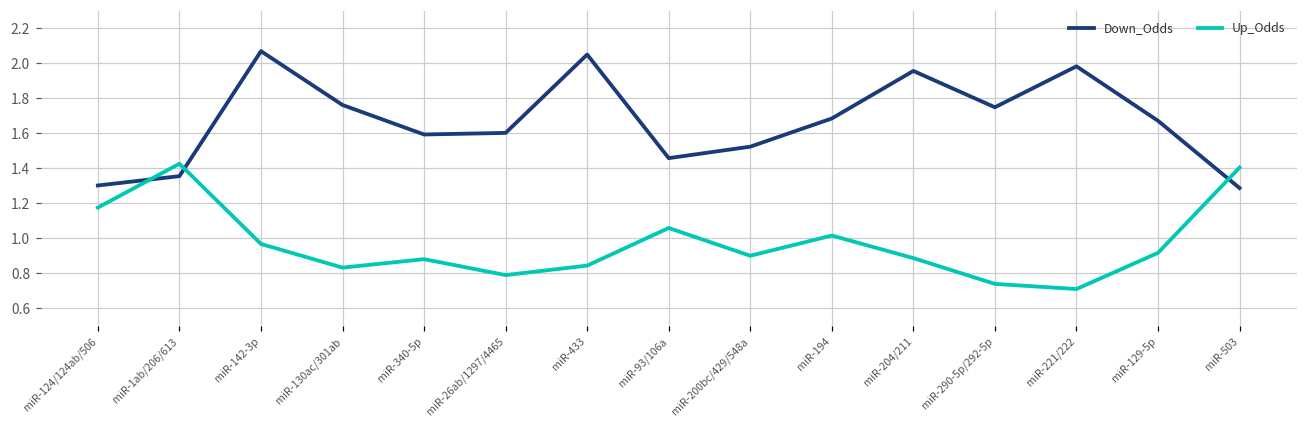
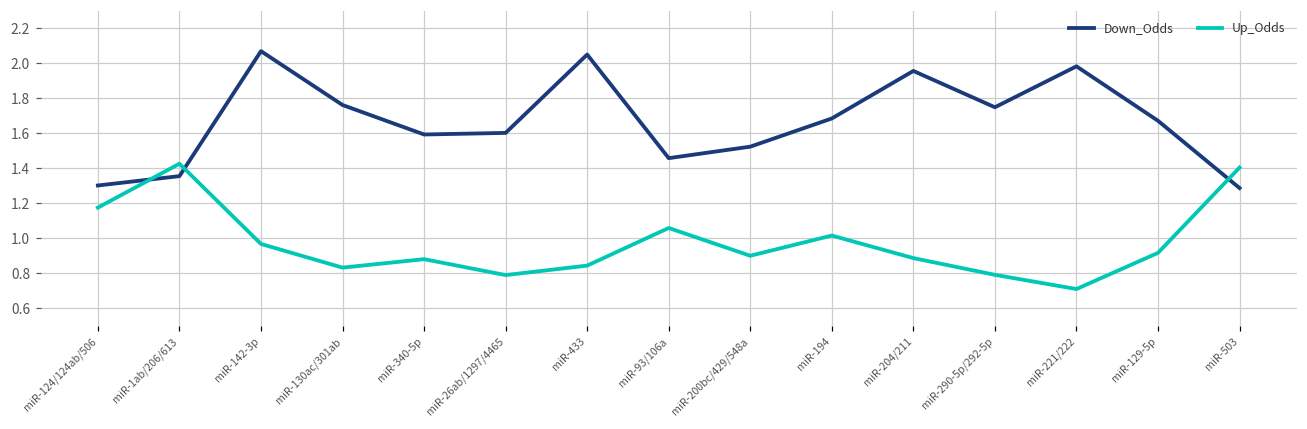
Up_Odds, miR-290-5p/292-5p: 0.74 -> 0.79
